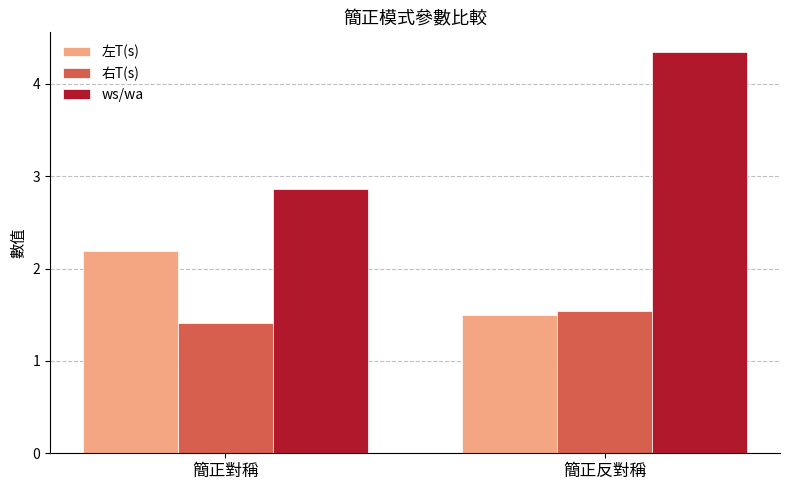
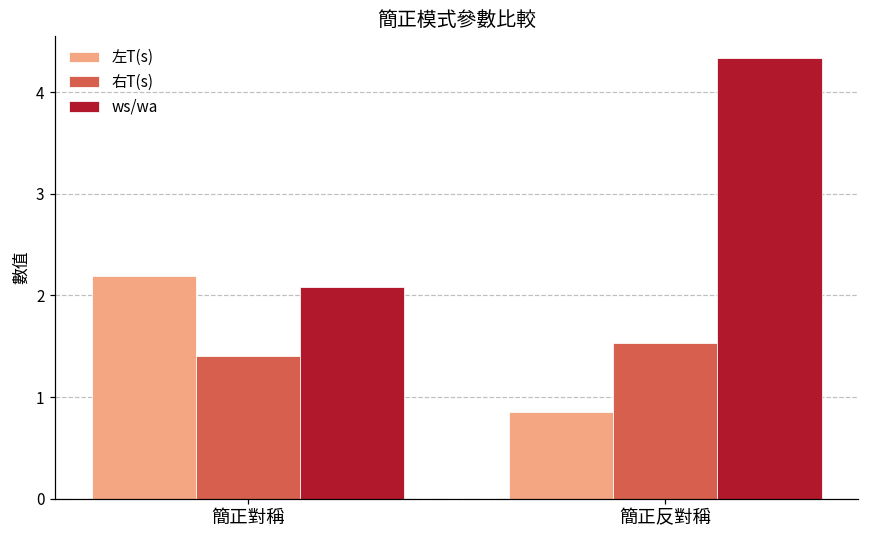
ws/wa, 簡正對稱: 2.9 -> 2.1
左T(s), 簡正反對稱: 1.5 -> 0.9
